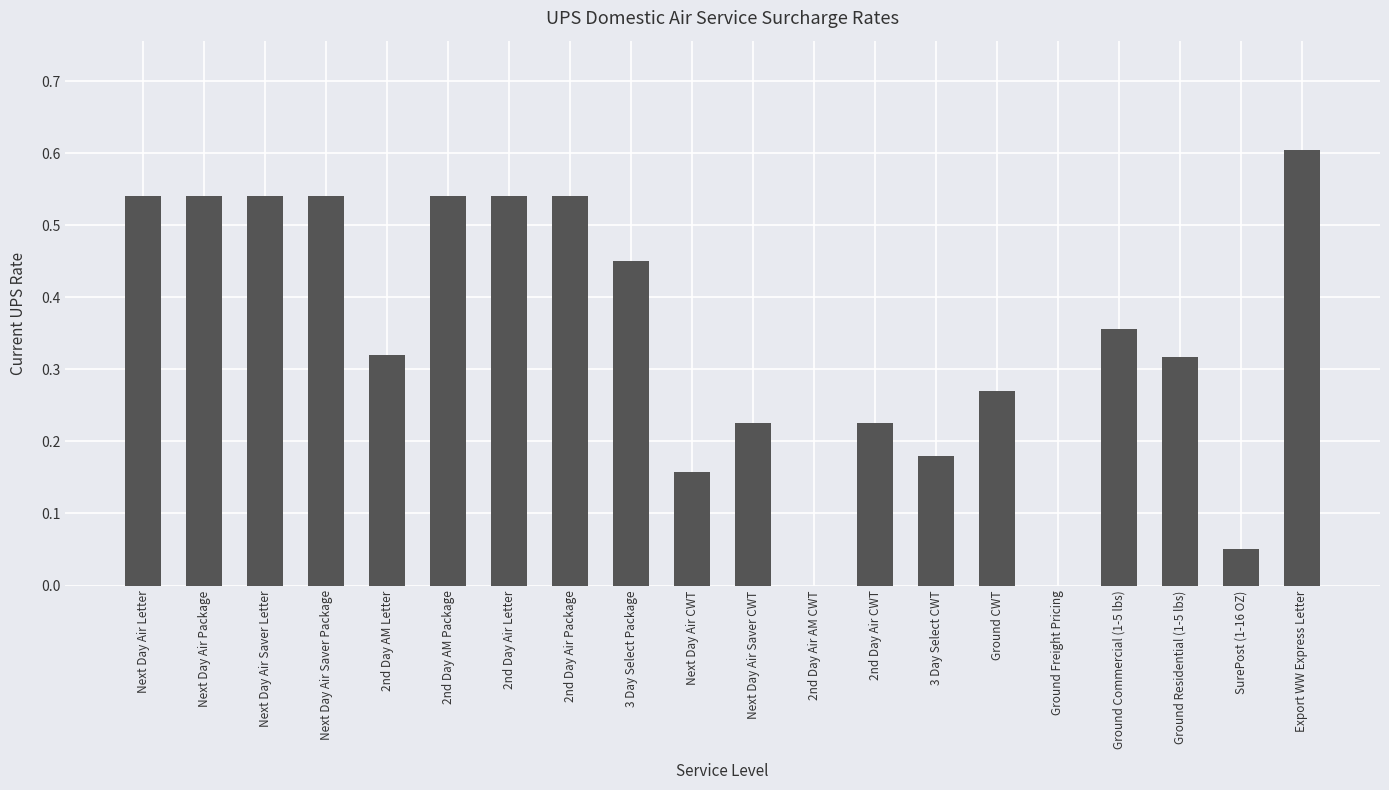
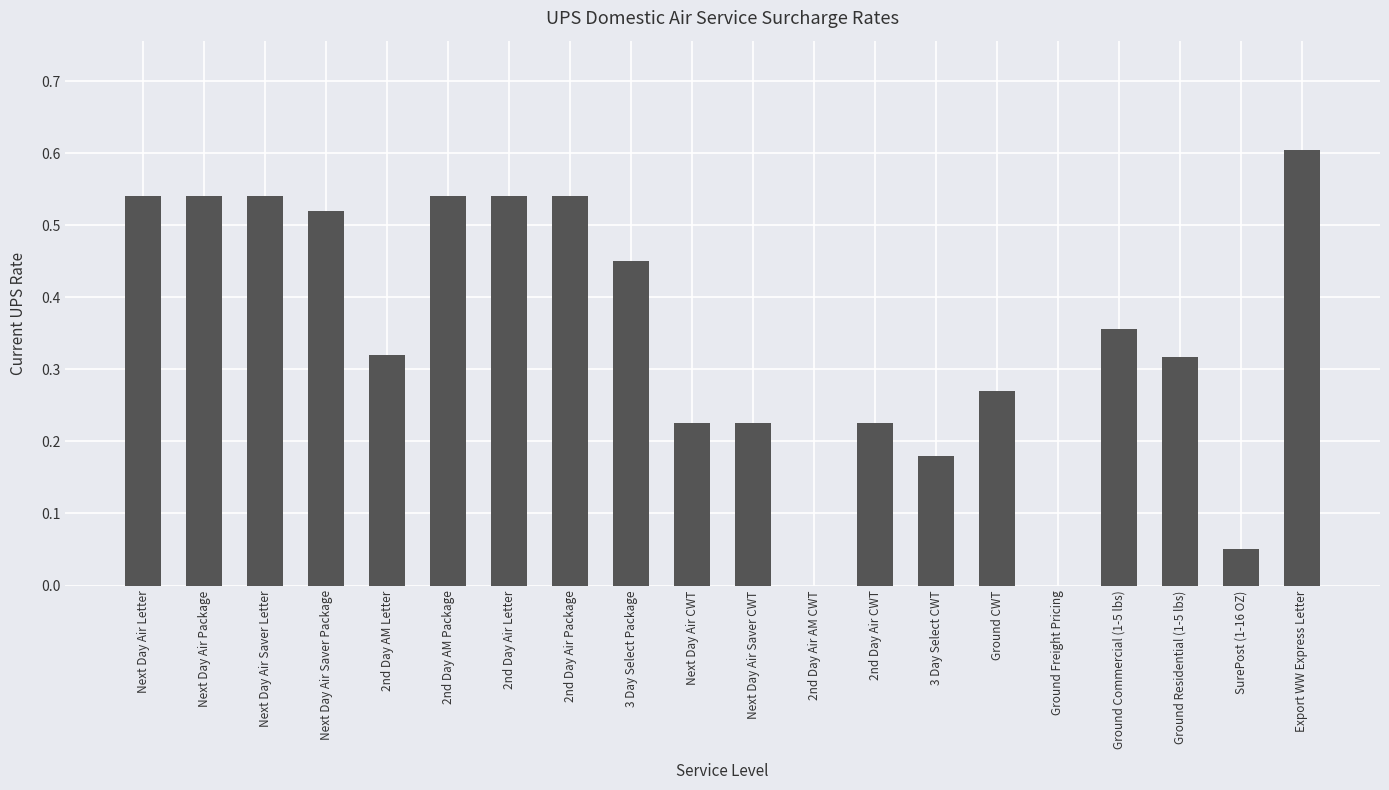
Next Day Air Saver Package: 0.54 -> 0.52
Next Day Air CWT: 0.16 -> 0.23
